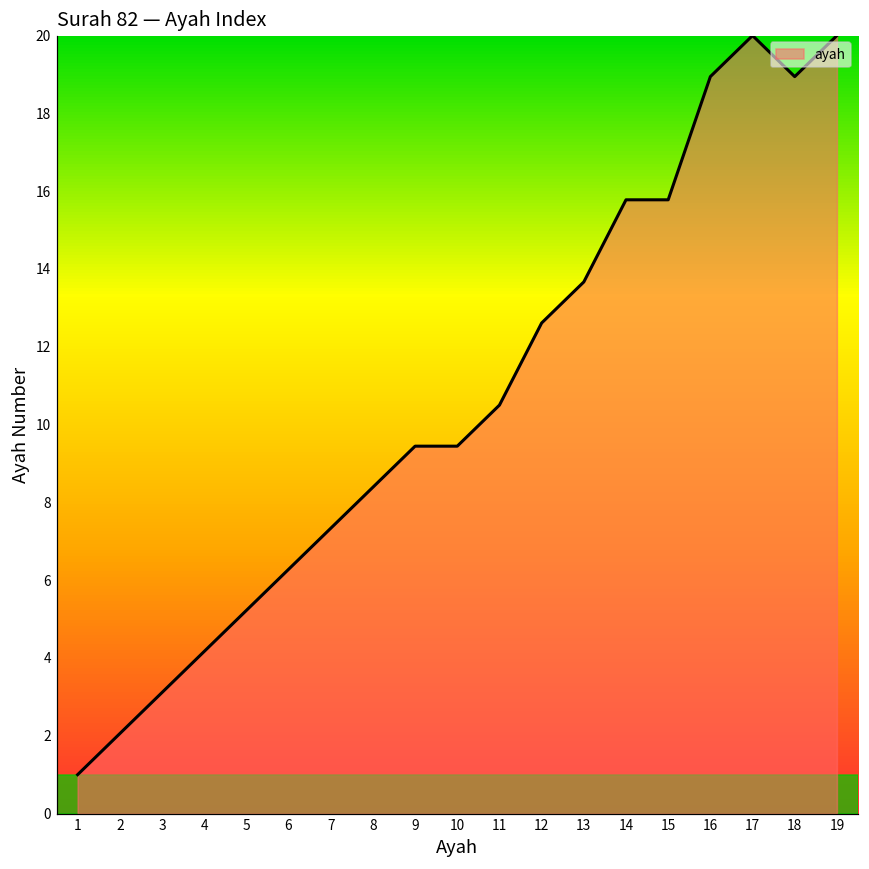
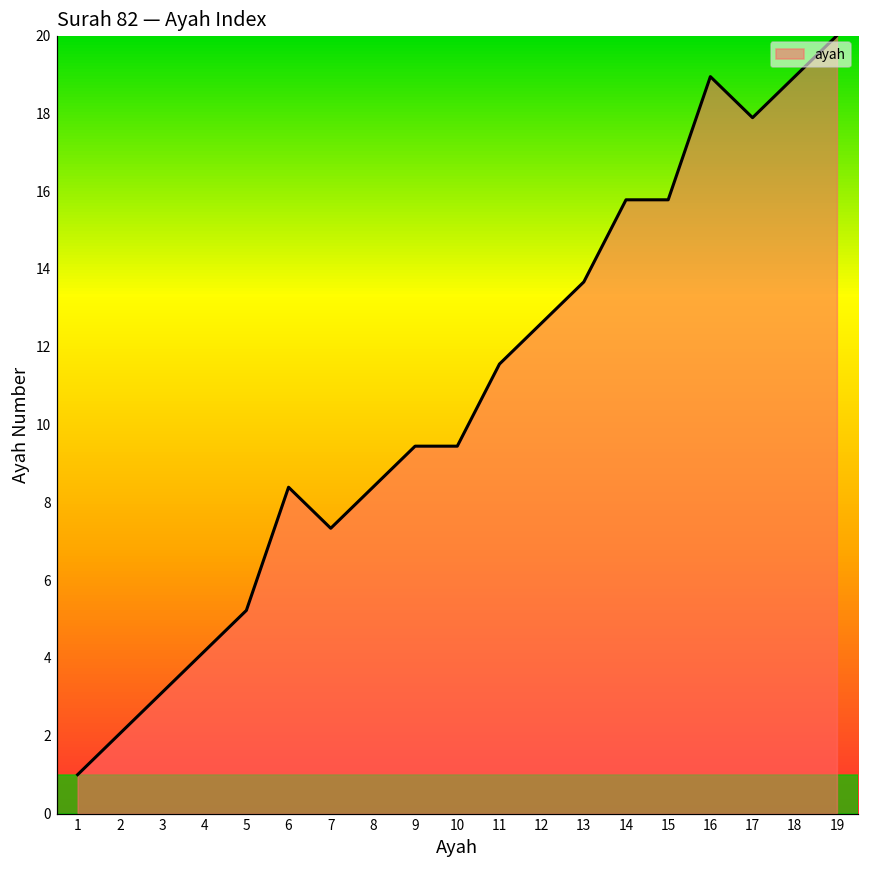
6: 6.3 -> 8.4
11: 10.5 -> 11.6
17: 20.0 -> 17.9
